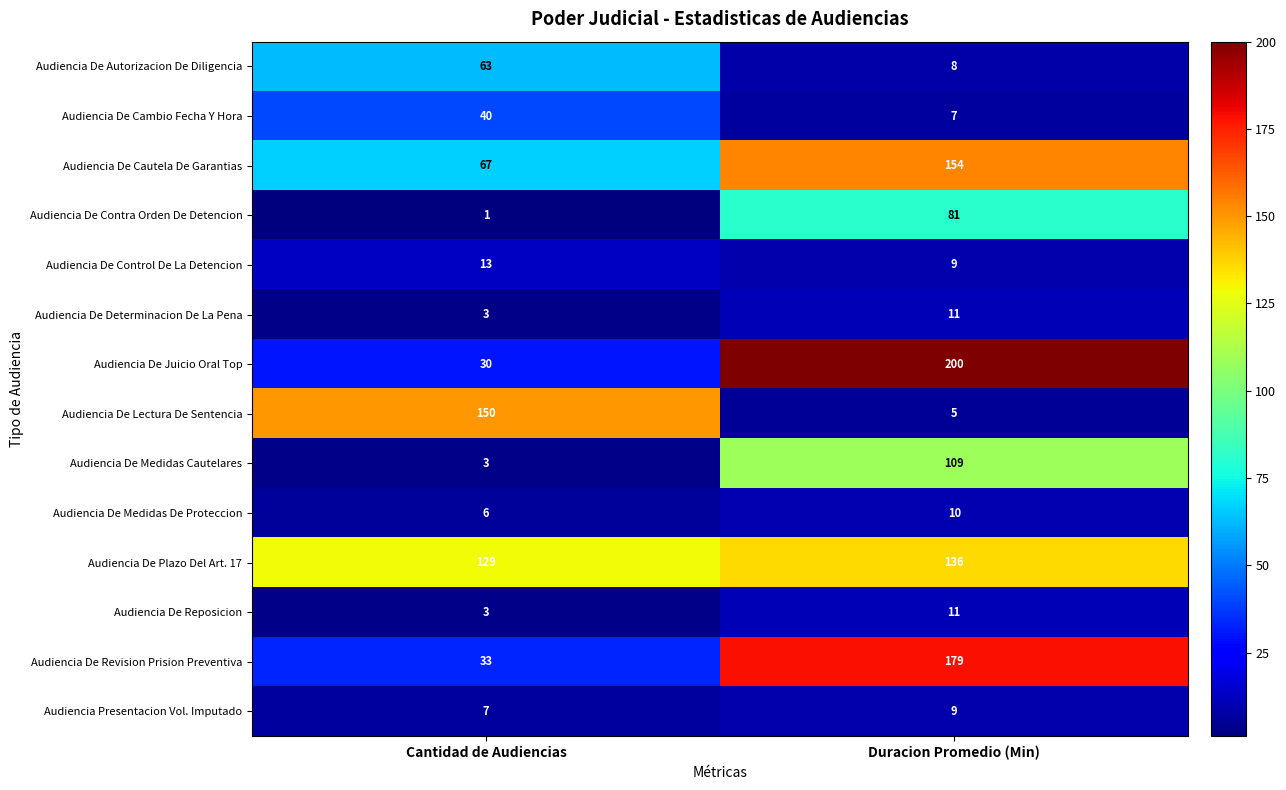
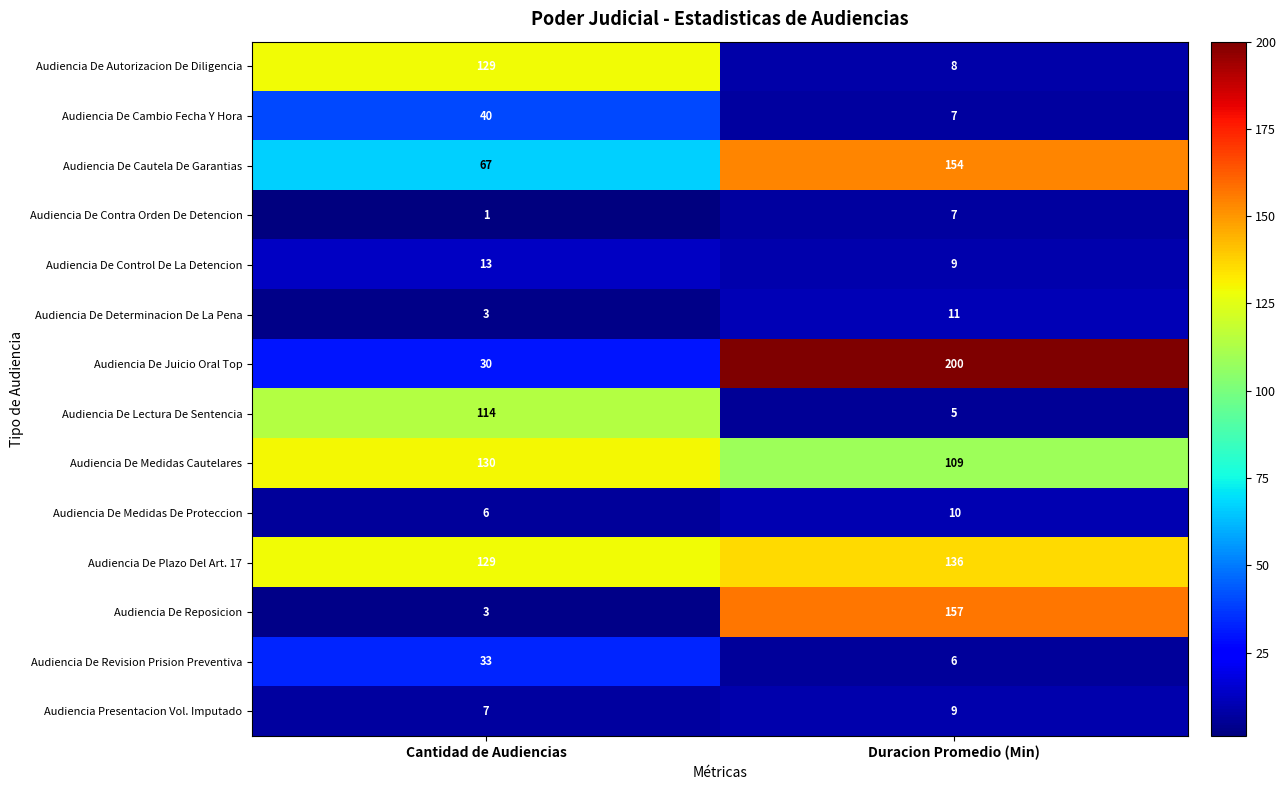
Audiencia De Autorizacion De Diligencia, Cantidad de Audiencias: 63 -> 129
Audiencia De Contra Orden De Detencion, Duracion Promedio (Min): 81 -> 7
Audiencia De Lectura De Sentencia, Cantidad de Audiencias: 150 -> 114
Audiencia De Medidas Cautelares, Cantidad de Audiencias: 3 -> 130
Audiencia De Reposicion, Duracion Promedio (Min): 11 -> 157
Audiencia De Revision Prision Preventiva, Duracion Promedio (Min): 179 -> 6
